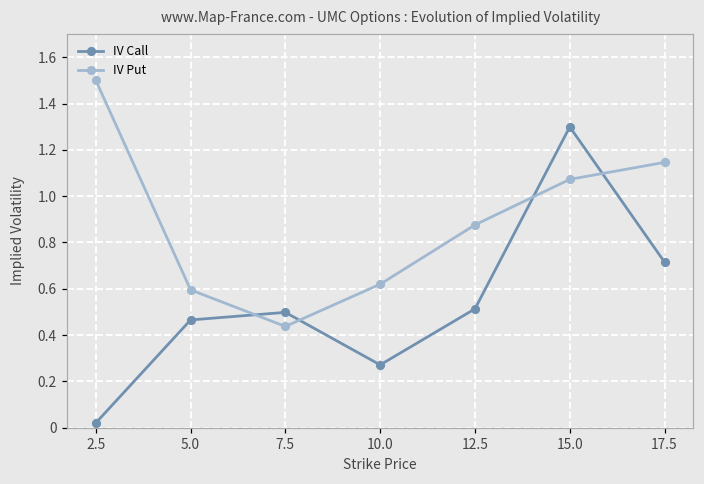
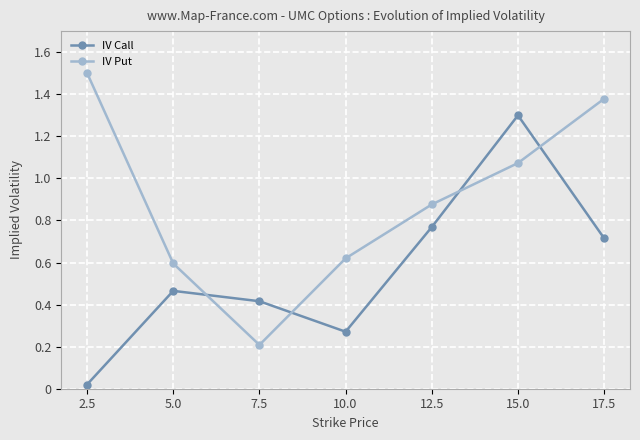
IV Call, 7.5: 0.50 -> 0.42
IV Put, 7.5: 0.44 -> 0.21
IV Call, 12.5: 0.51 -> 0.77
IV Put, 17.5: 1.15 -> 1.38
